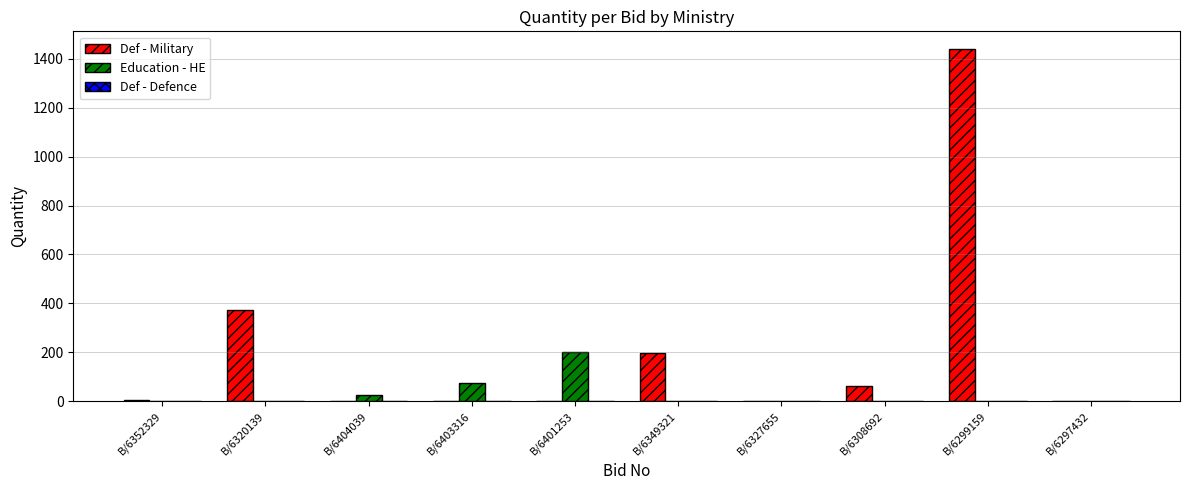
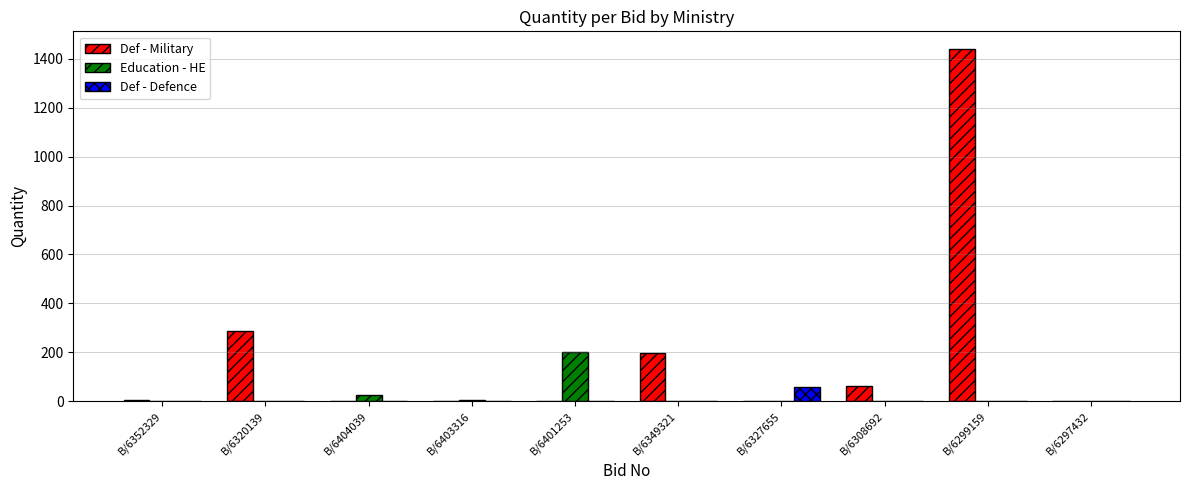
Def - Military, B/6320139: 380 -> 290
Education - HE, B/6403316: 80 -> 10
Def - Defence, B/6327655: 0 -> 60
